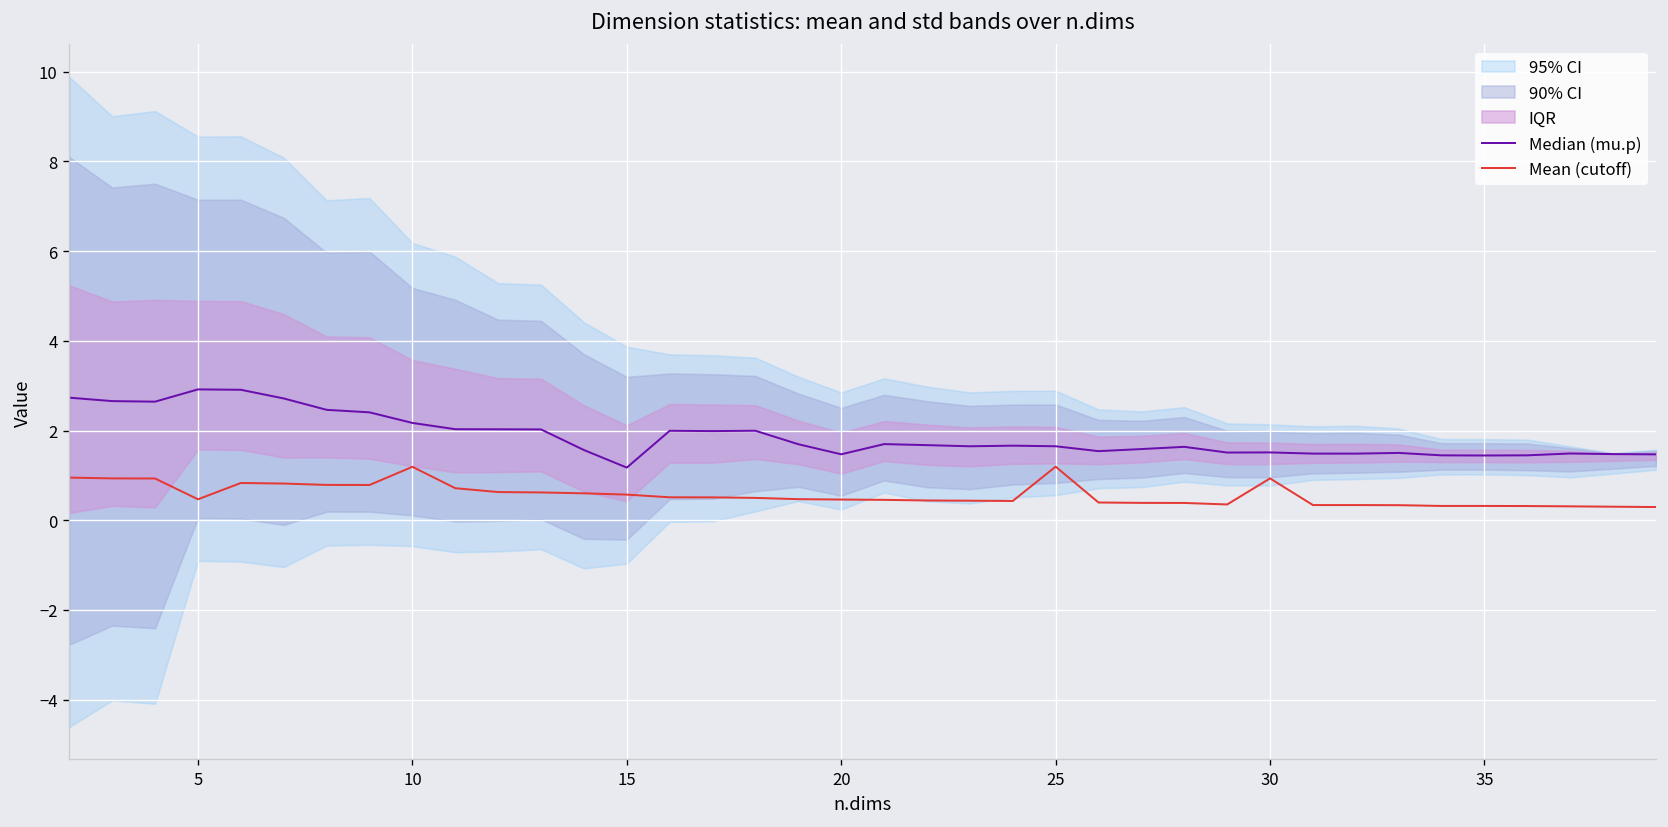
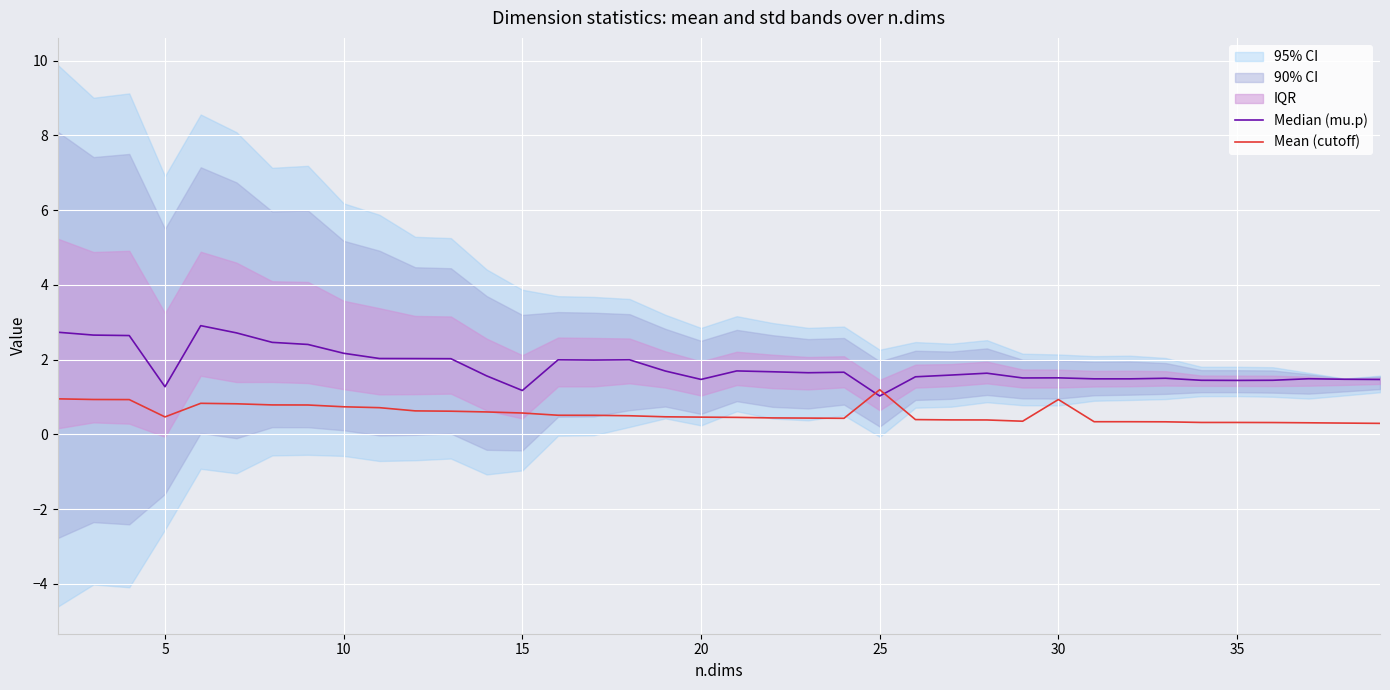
Median (mu.p), 5: 2.9 -> 1.3
Mean (cutoff), 10: 1.2 -> 0.7
Median (mu.p), 25: 1.6 -> 1.0
